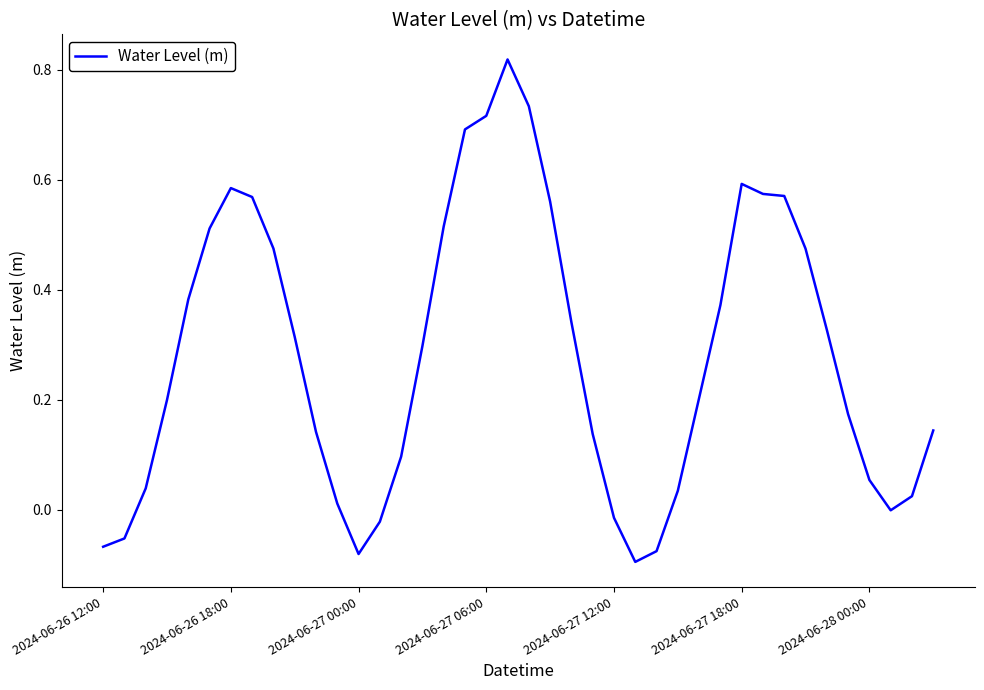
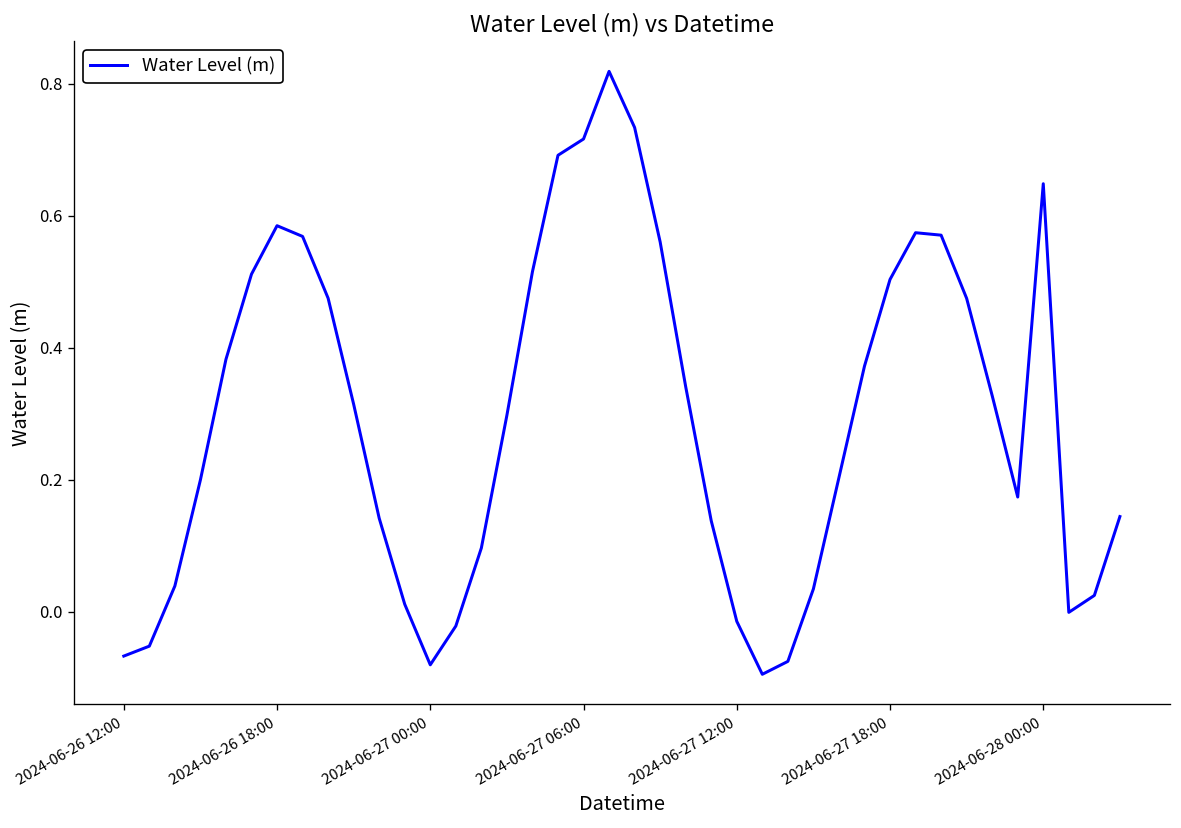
2024-06-27 18:00: 0.59 -> 0.50
2024-06-28 00:00: 0.05 -> 0.65
